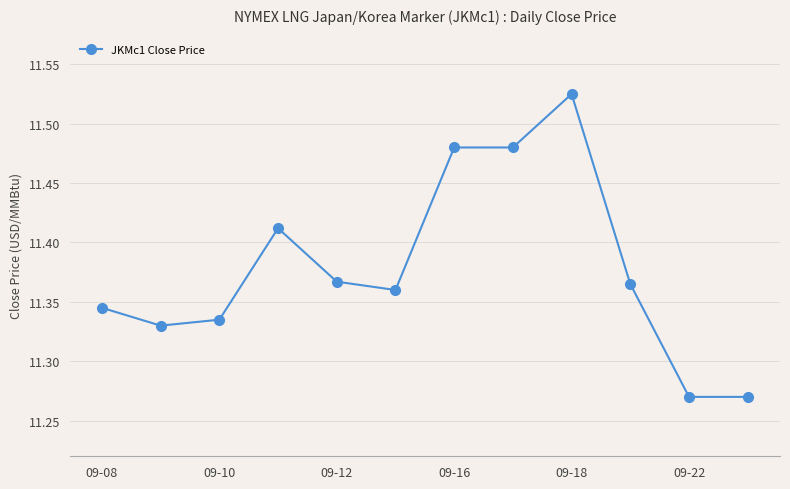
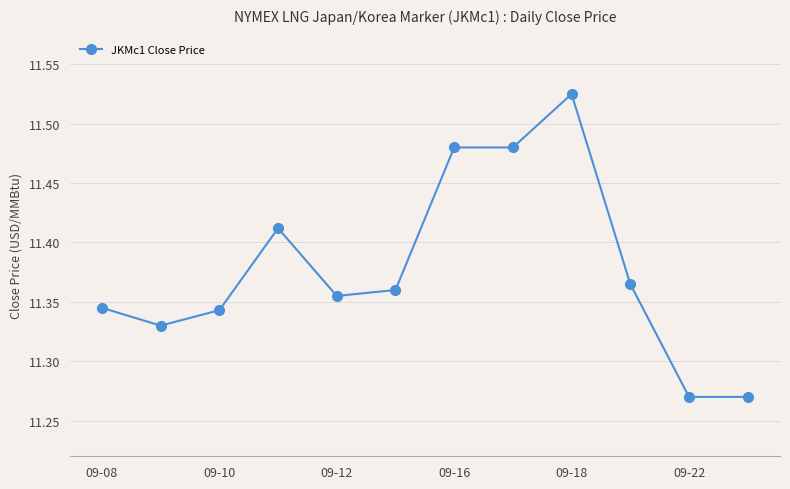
09-10: 11.335 -> 11.343
09-12: 11.367 -> 11.355
